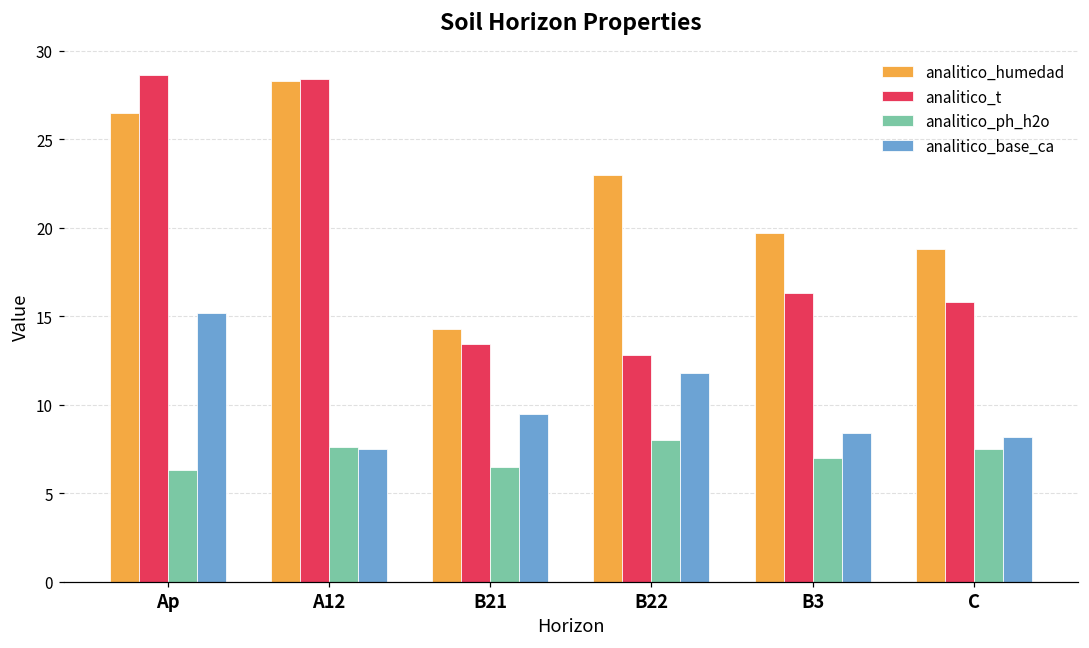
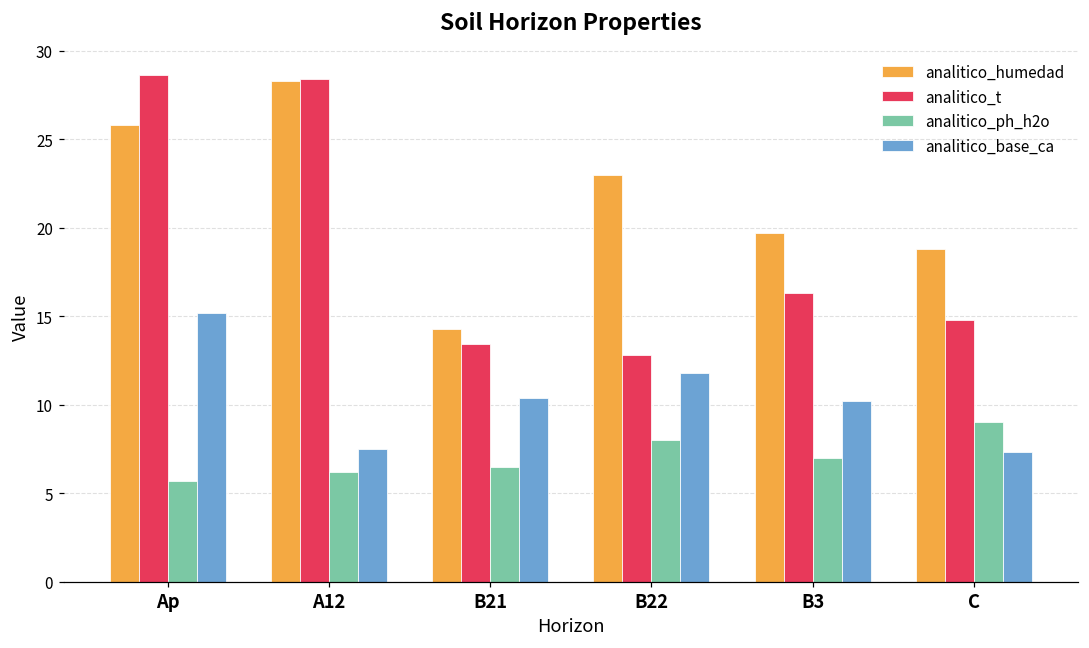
analitico_humedad, Ap: 26.5 -> 25.8
analitico_ph_h2o, Ap: 6.3 -> 5.7
analitico_ph_h2o, A12: 7.6 -> 6.2
analitico_base_ca, B21: 9.5 -> 10.4
analitico_base_ca, B3: 8.4 -> 10.2
analitico_t, C: 15.8 -> 14.8
analitico_ph_h2o, C: 7.5 -> 9.0
analitico_base_ca, C: 8.2 -> 7.3
